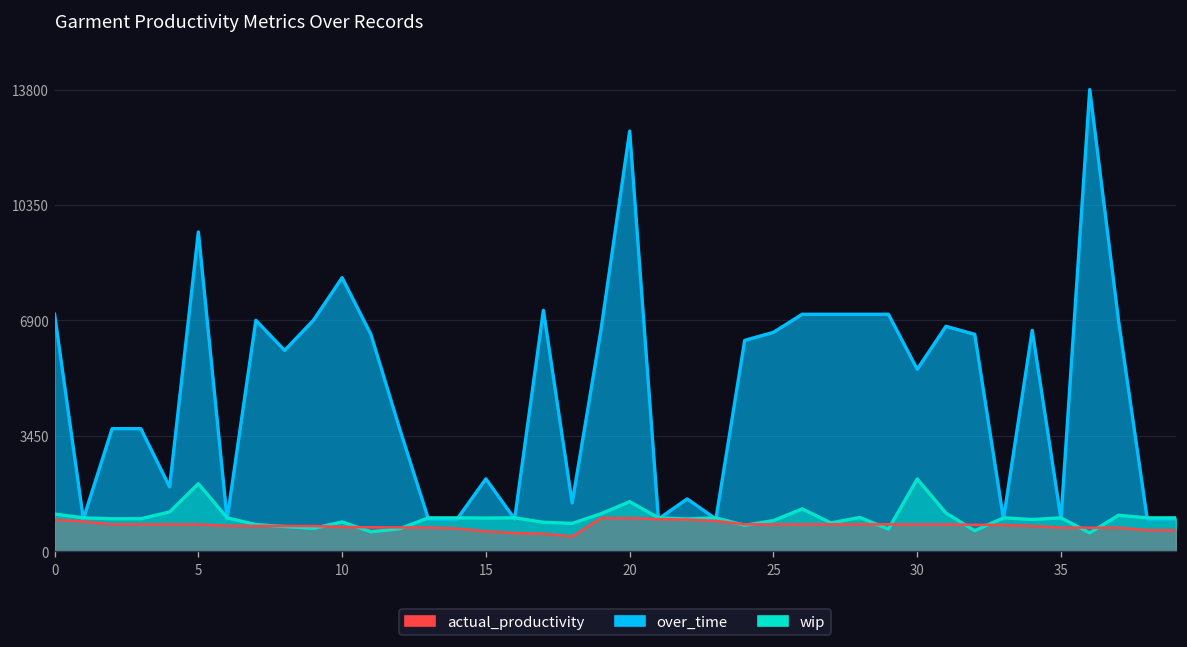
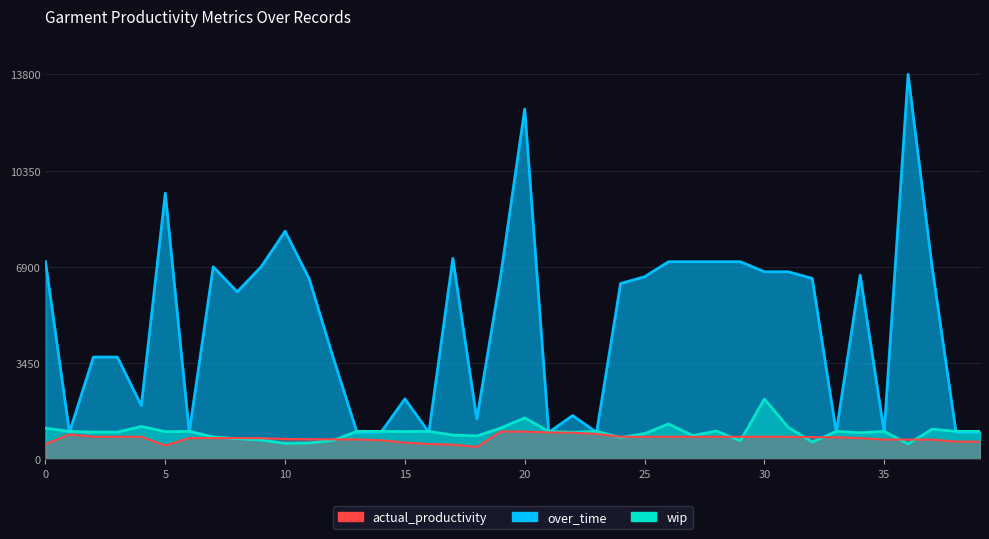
actual_productivity, 0: 900 -> 500
wip, 5: 2000 -> 1000
actual_productivity, 5: 800 -> 500
wip, 10: 900 -> 600
over_time, 30: 5400 -> 6700
